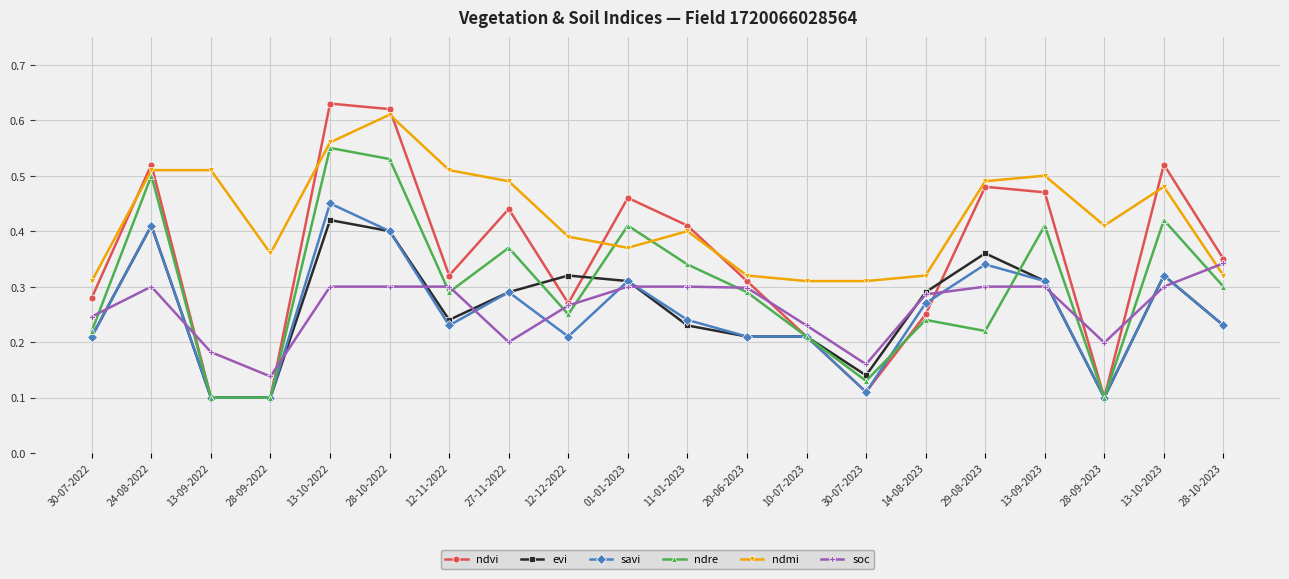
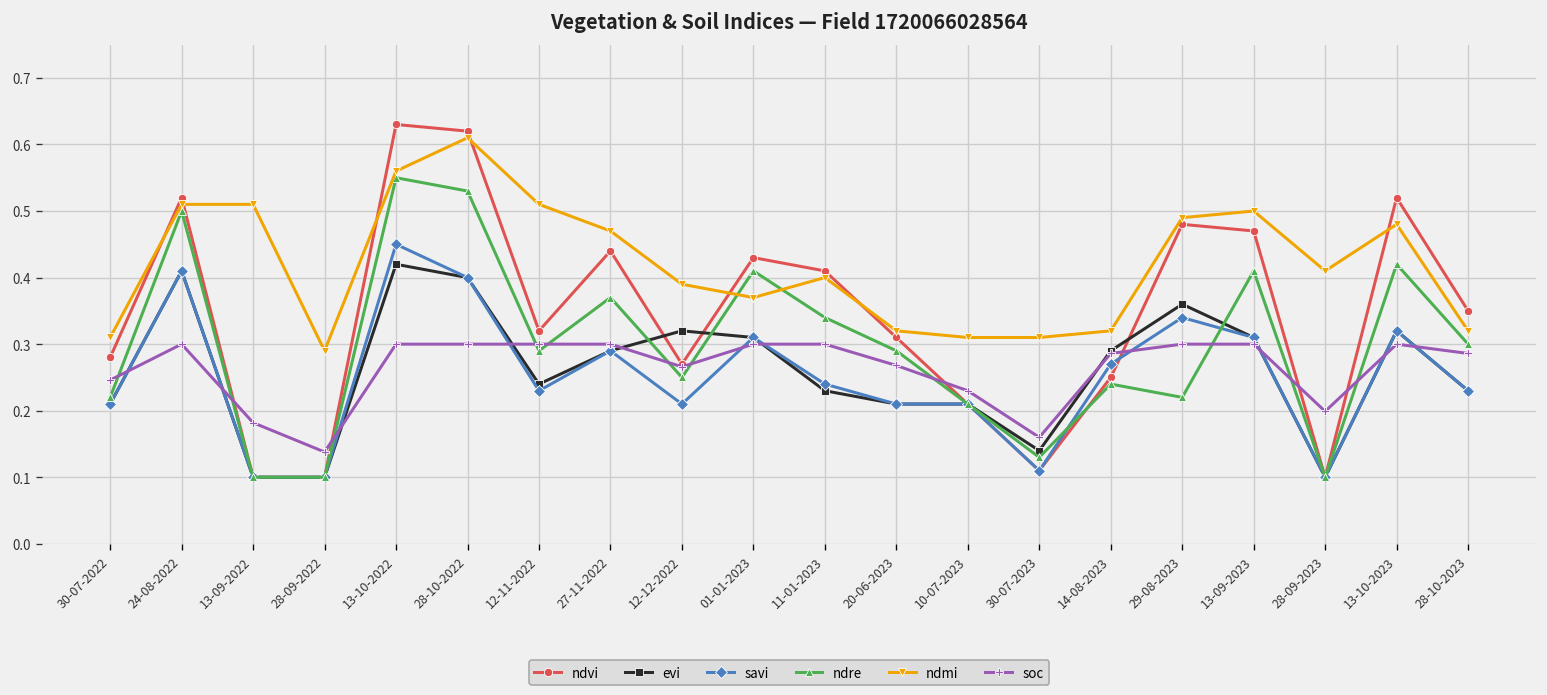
ndmi, 28-09-2022: 0.36 -> 0.29
ndmi, 27-11-2022: 0.49 -> 0.47
soc, 27-11-2022: 0.2 -> 0.3
ndvi, 01-01-2023: 0.46 -> 0.43
soc, 20-06-2023: 0.30 -> 0.27
soc, 28-10-2023: 0.34 -> 0.29
